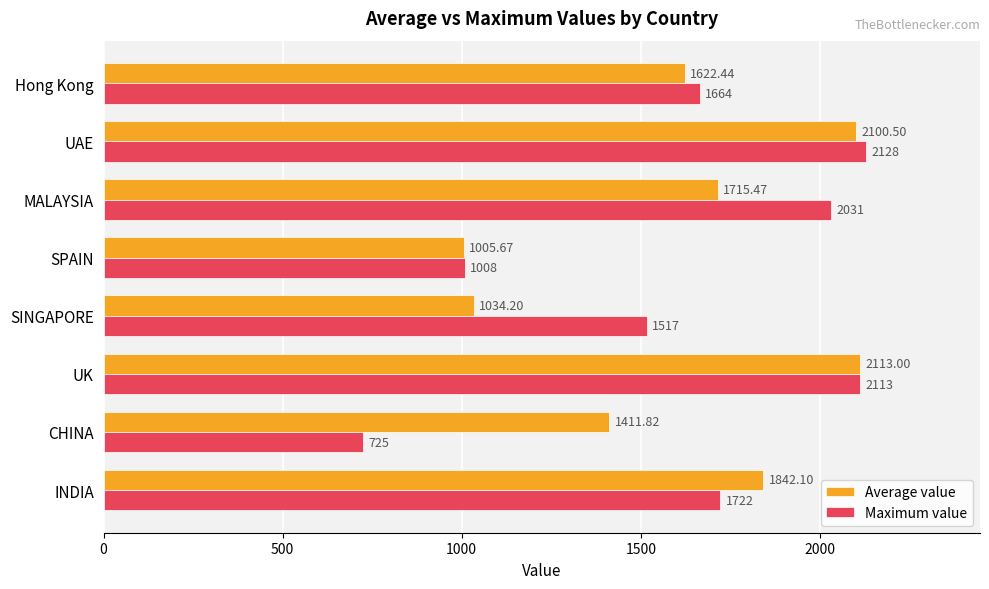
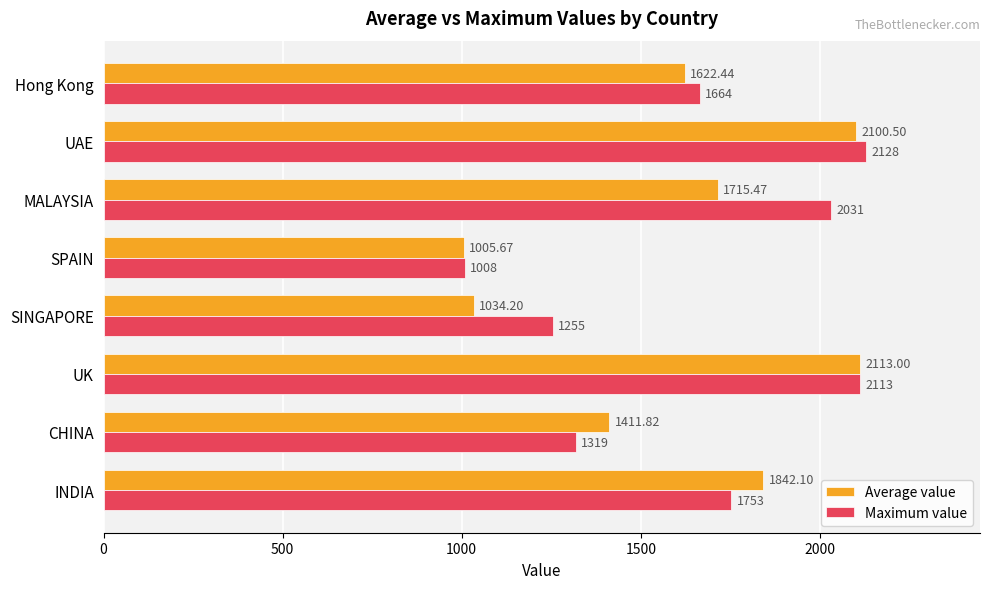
Maximum value, SINGAPORE: 1517 -> 1255
Maximum value, CHINA: 725 -> 1319
Maximum value, INDIA: 1722 -> 1753
